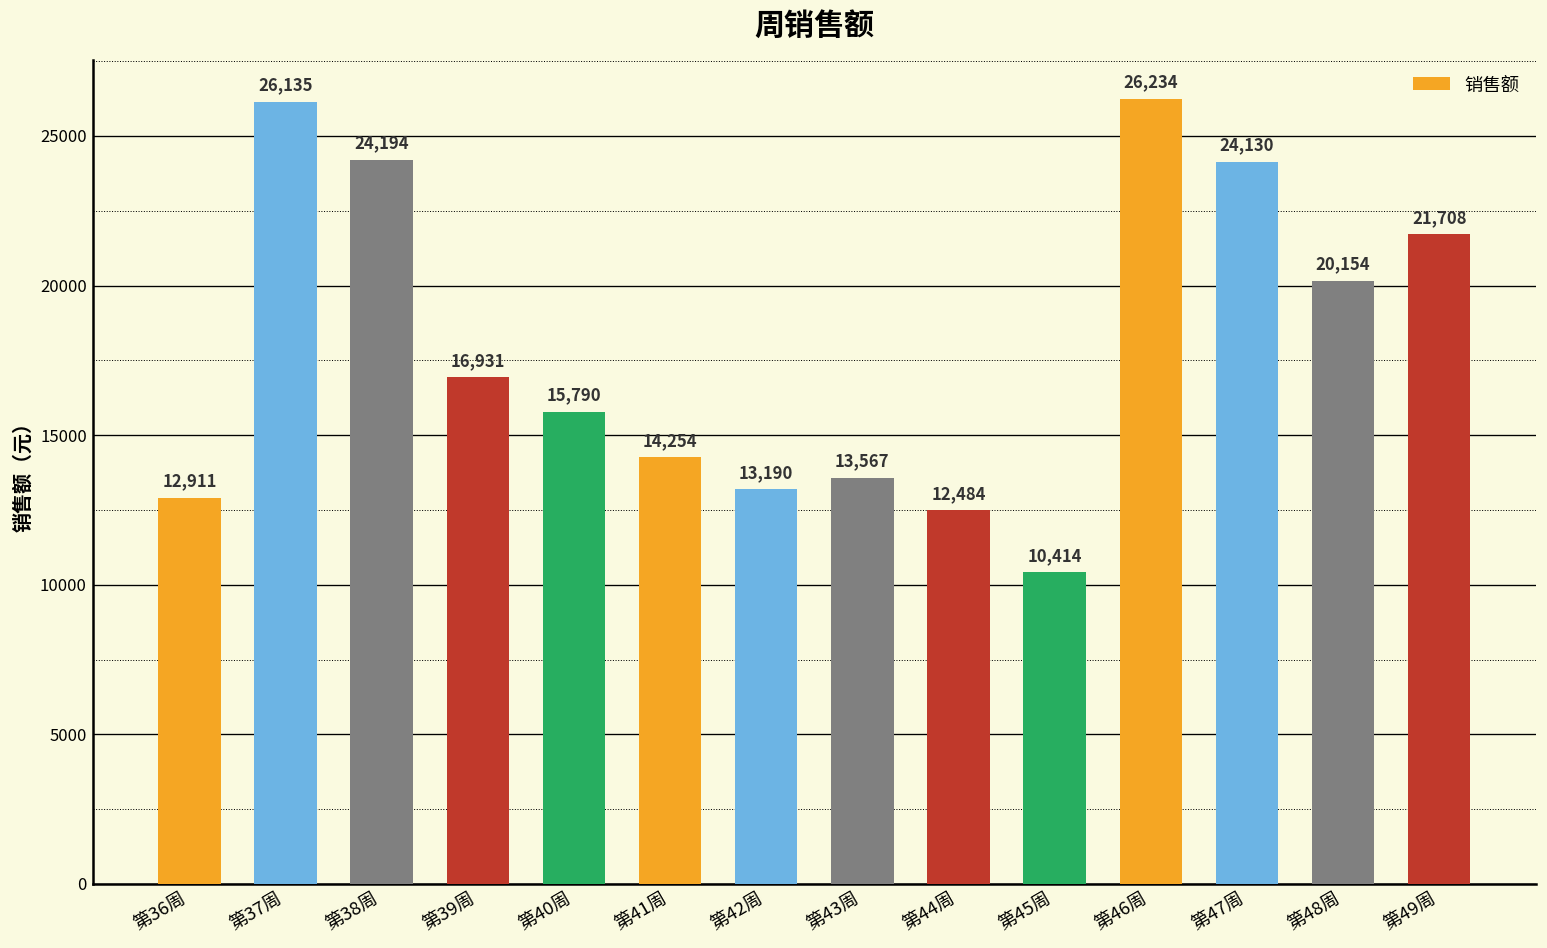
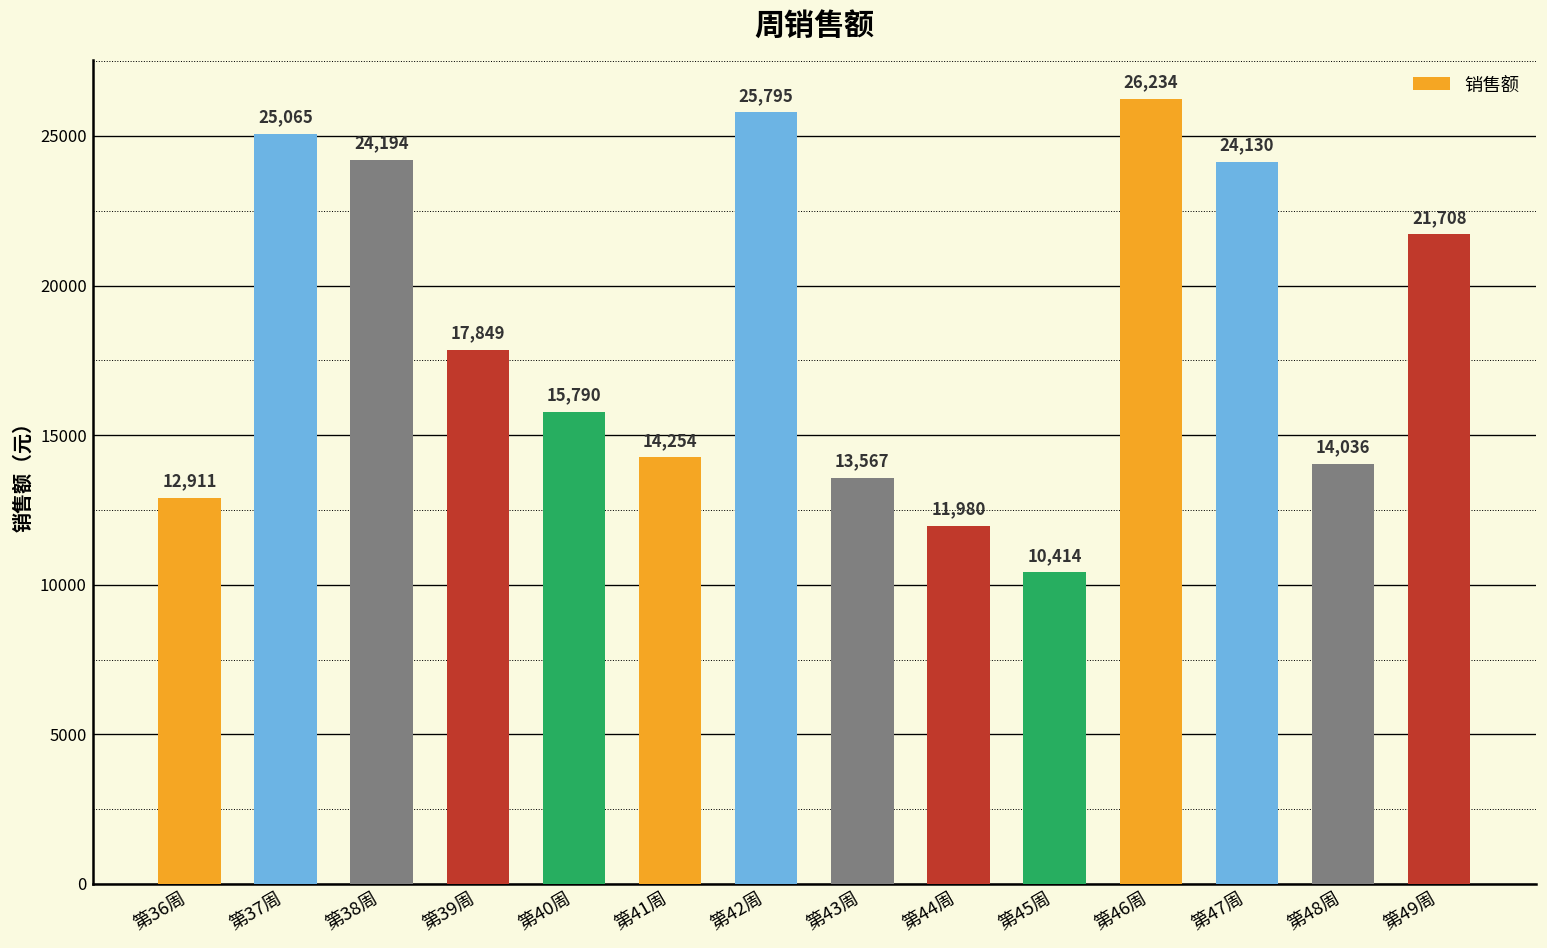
第37周: 26,135 -> 25,065
第39周: 16,931 -> 17,849
第42周: 13,190 -> 25,795
第44周: 12,484 -> 11,980
第48周: 20,154 -> 14,036
